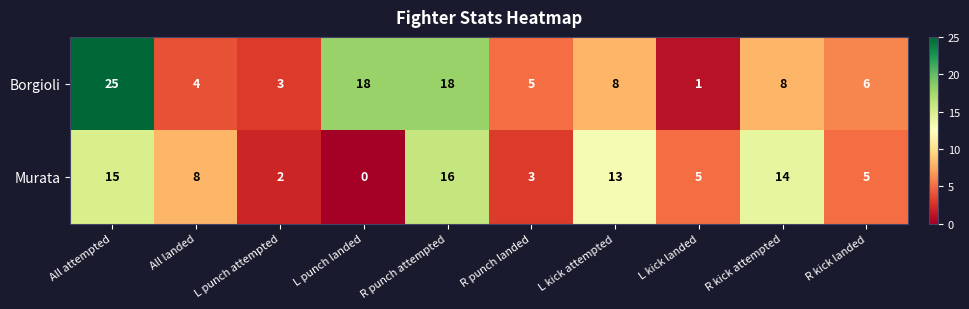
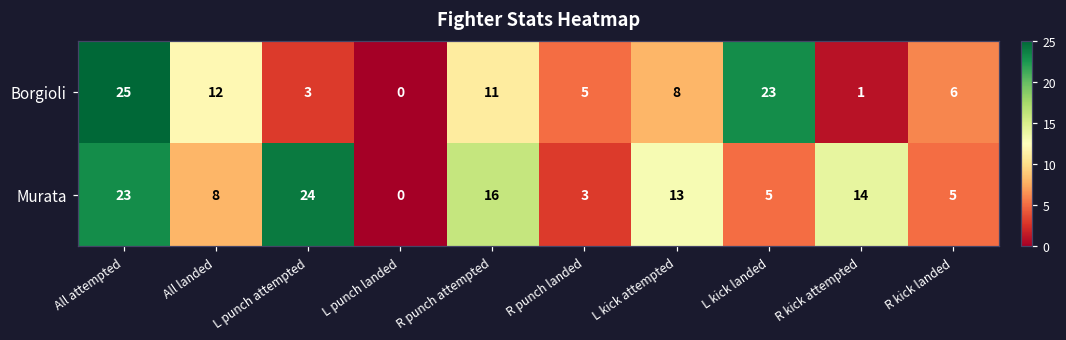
Borgioli, All landed: 4 -> 12
Borgioli, L punch landed: 18 -> 0
Borgioli, R punch attempted: 18 -> 11
Borgioli, L kick landed: 1 -> 23
Borgioli, R kick attempted: 8 -> 1
Murata, All attempted: 15 -> 23
Murata, L punch attempted: 2 -> 24
